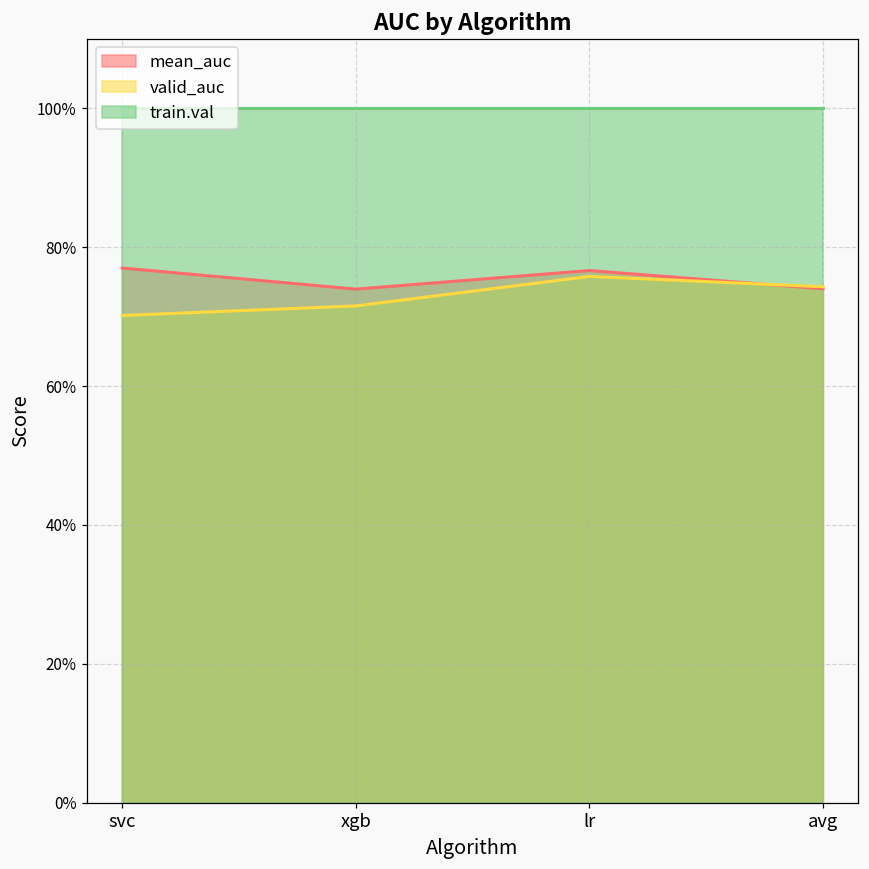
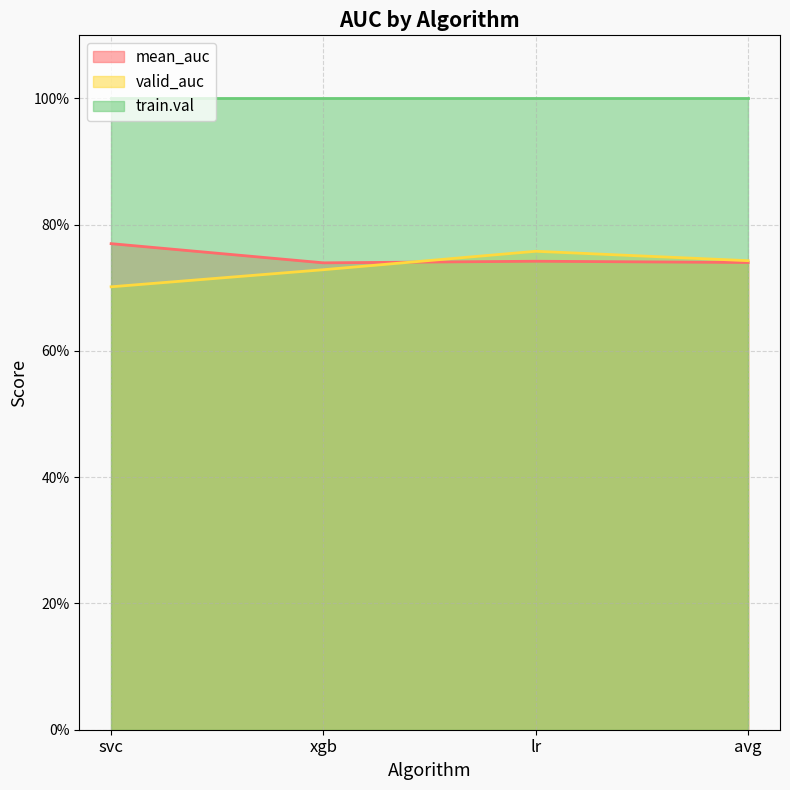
valid_auc, xgb: 72% -> 73%
mean_auc, lr: 77% -> 74%
